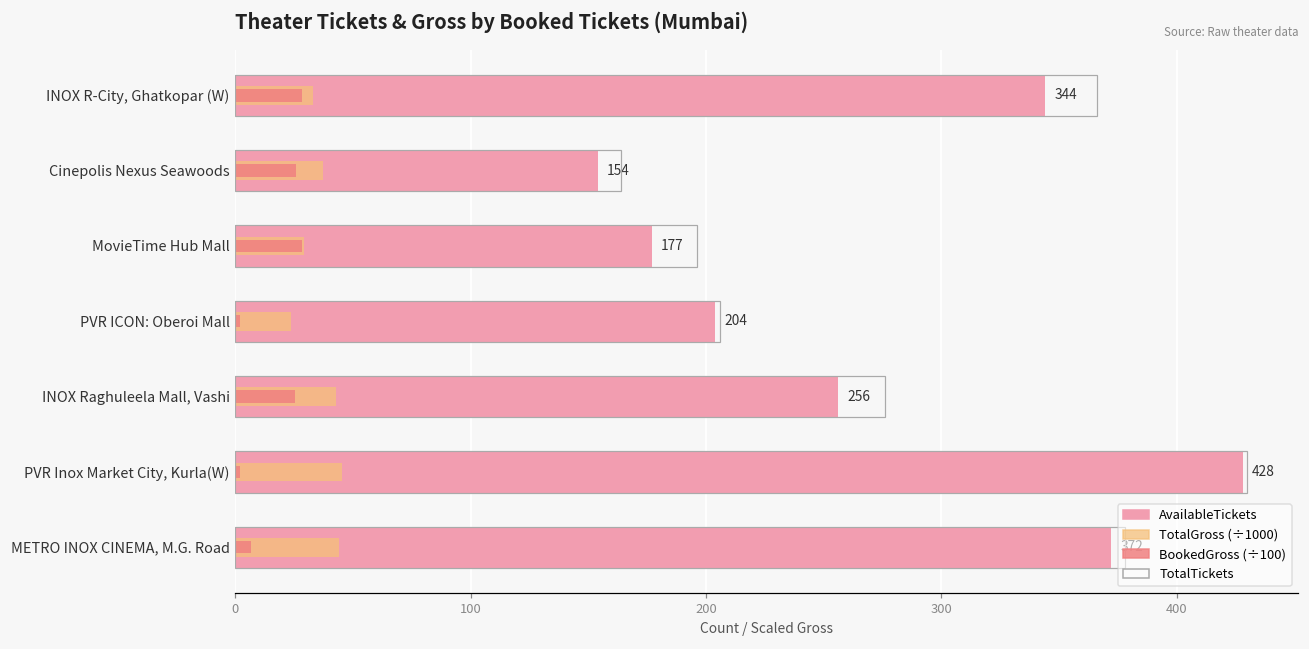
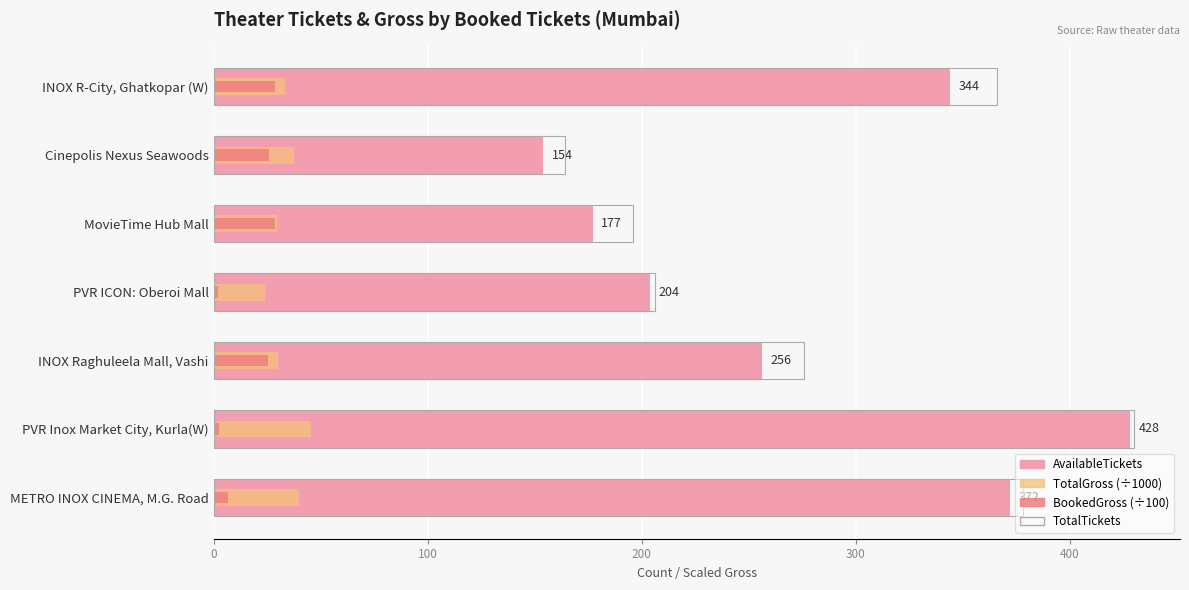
TotalGross (÷1000), INOX Raghuleela Mall, Vashi: 43 -> 30
TotalGross (÷1000), METRO INOX CINEMA, M.G. Road: 44 -> 40
